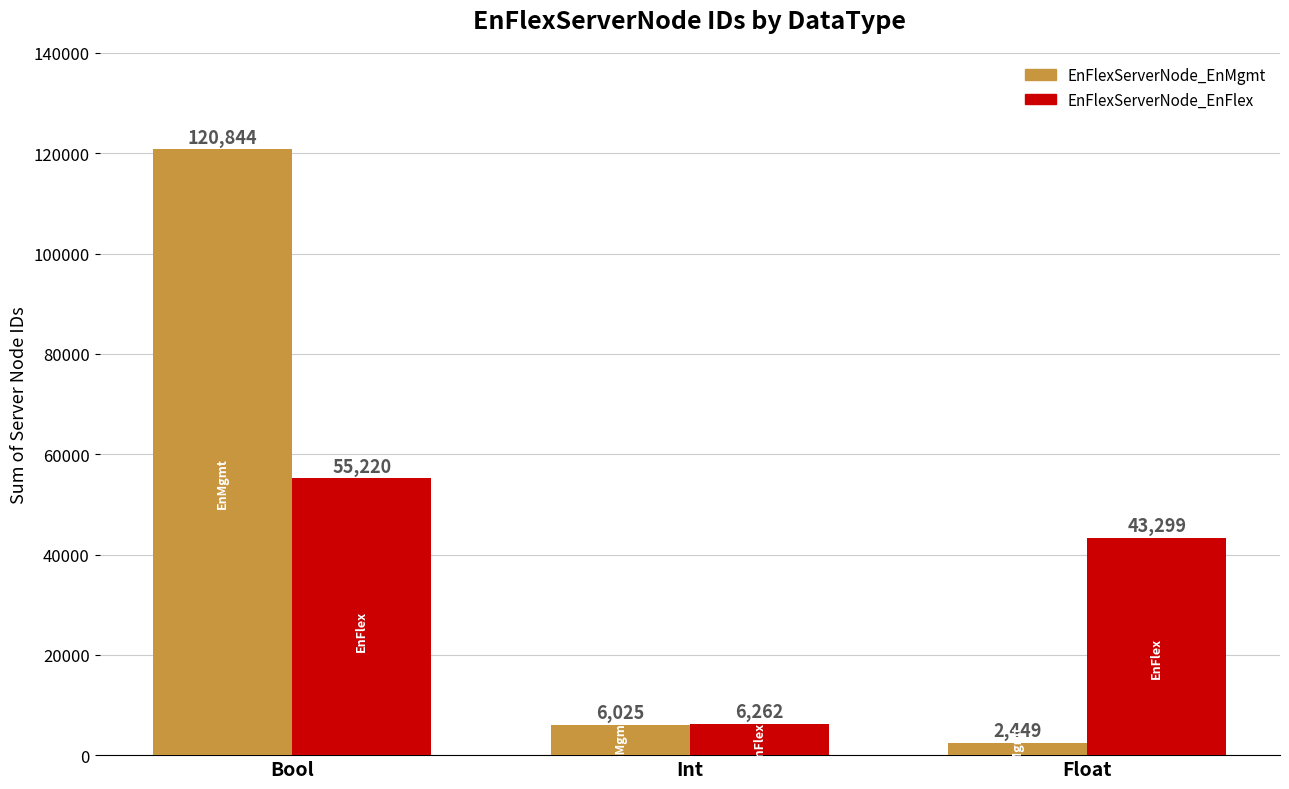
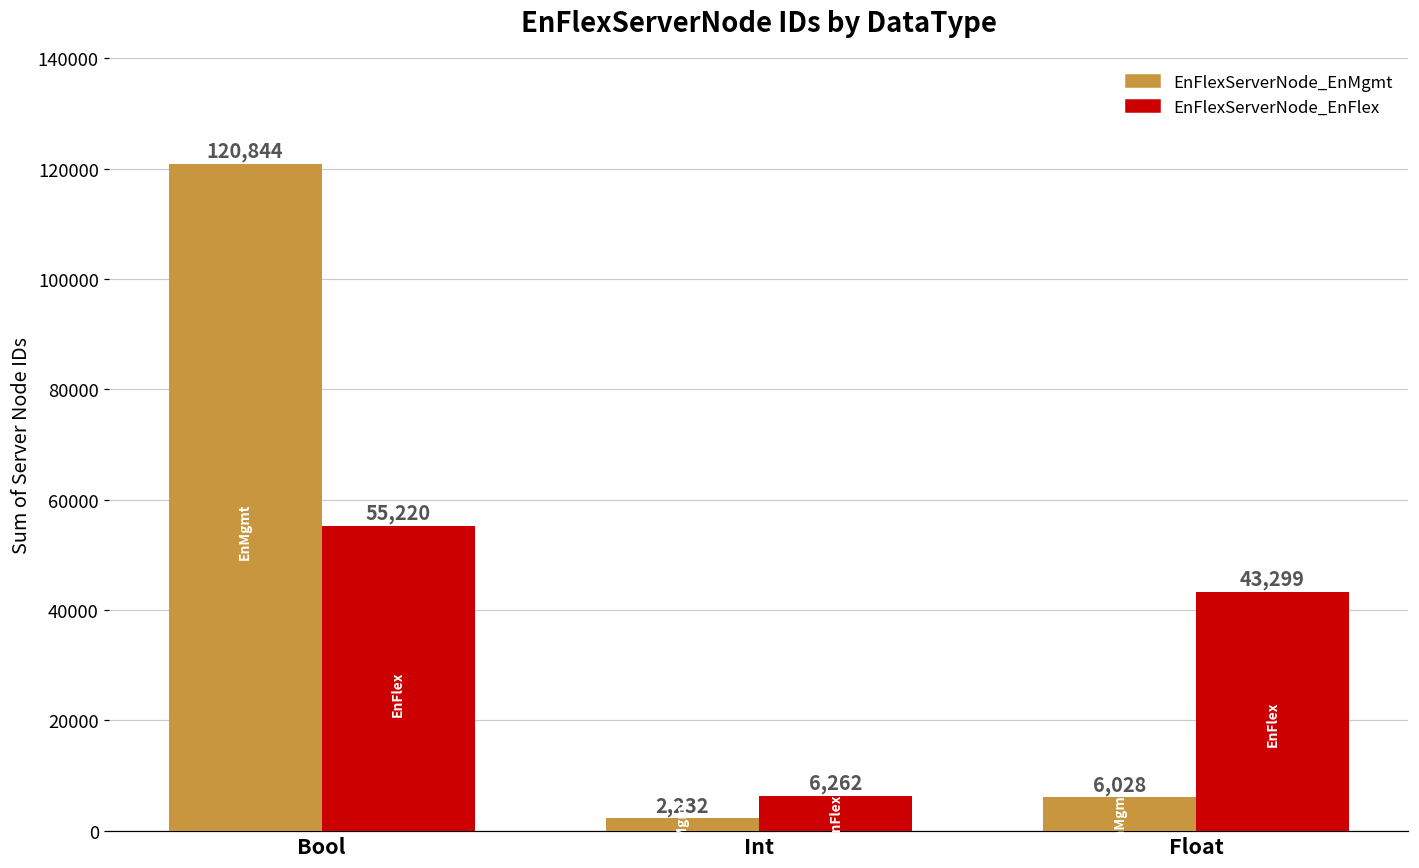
EnFlexServerNode_EnMgmt, Int: 6,025 -> 2,232
EnFlexServerNode_EnMgmt, Float: 2,449 -> 6,028
